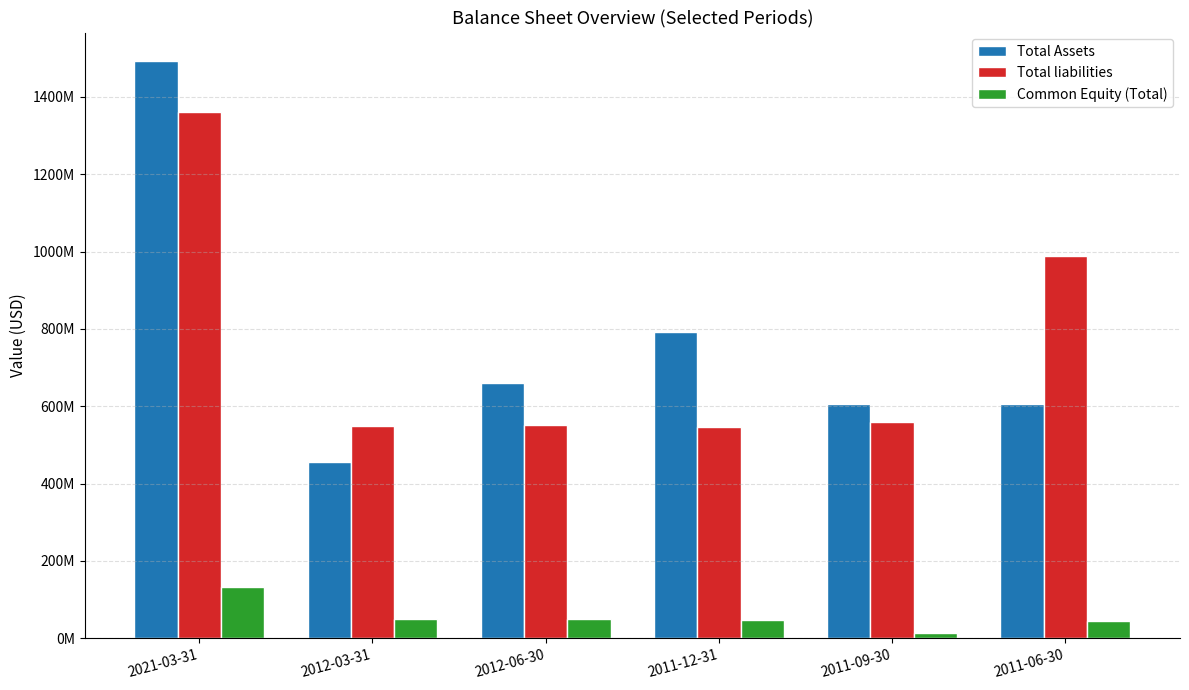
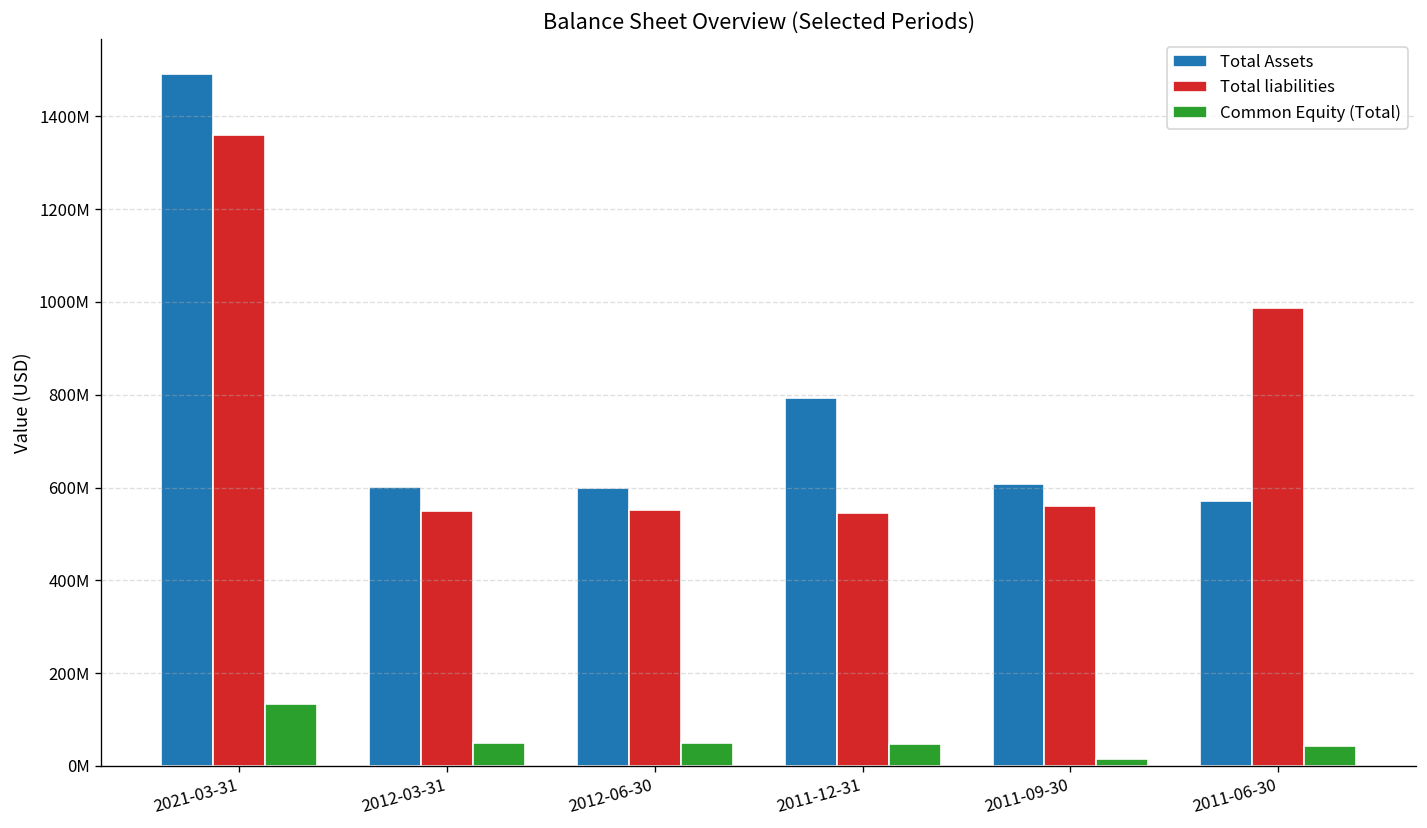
Total Assets, 2012-03-31: 460000000 -> 600000000
Total Assets, 2012-06-30: 660000000 -> 600000000
Total Assets, 2011-06-30: 610000000 -> 570000000
